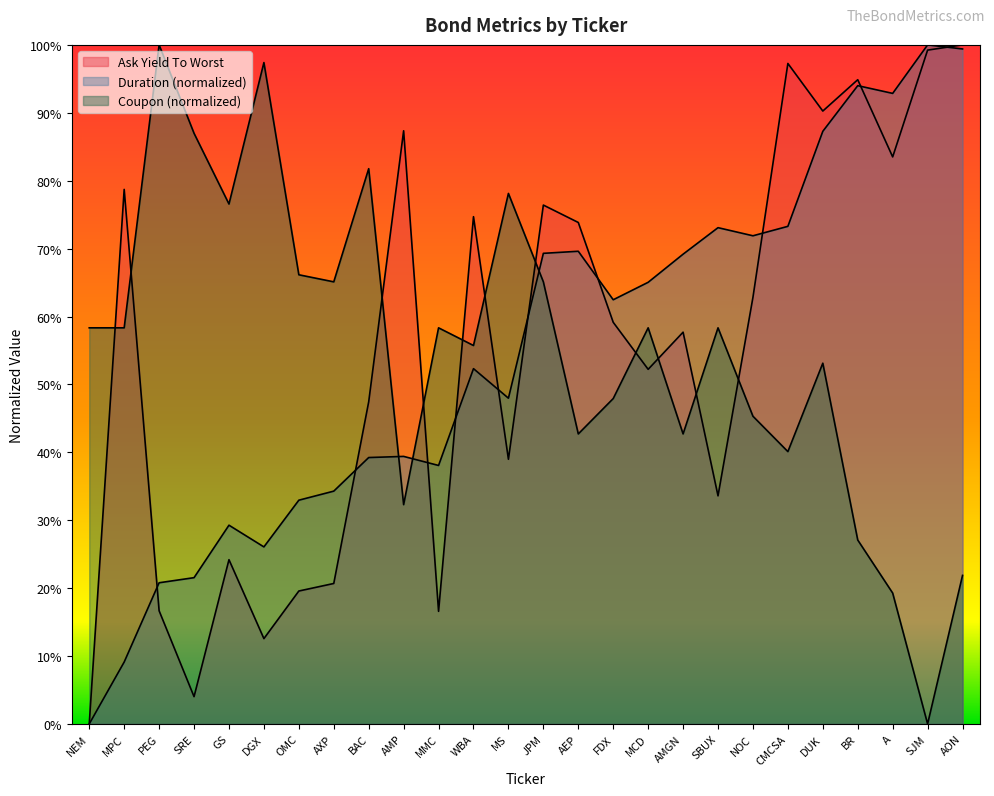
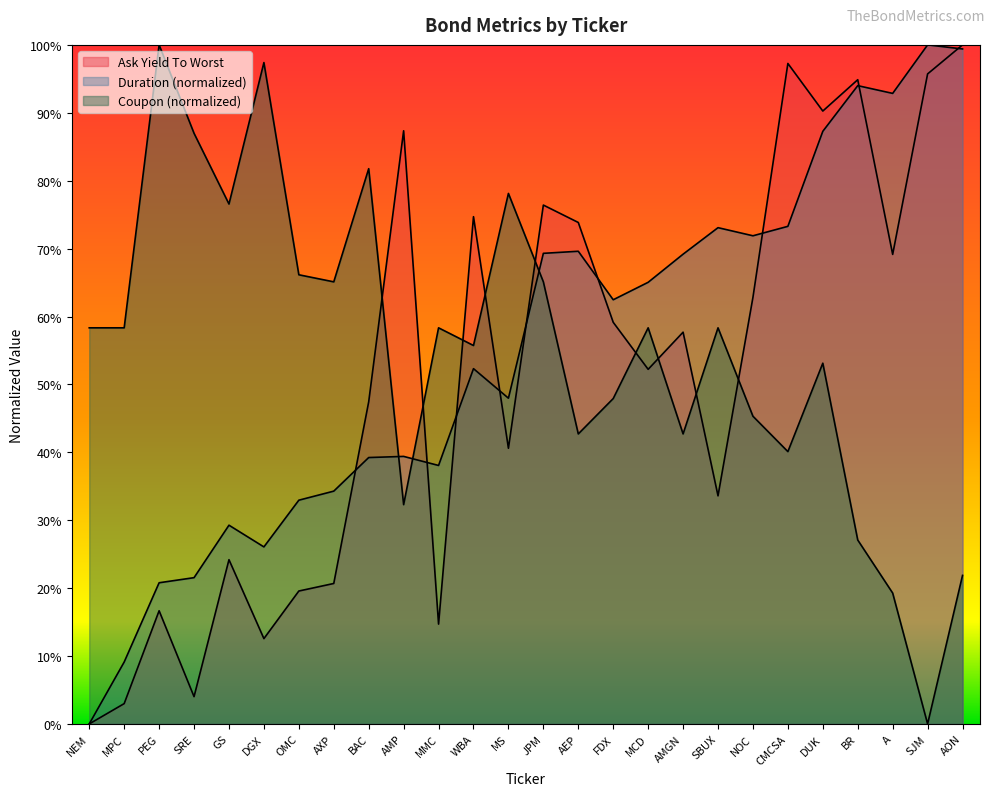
Ask Yield To Worst, MPC: 79% -> 3%
Ask Yield To Worst, MMC: 17% -> 15%
Ask Yield To Worst, MS: 39% -> 41%
Ask Yield To Worst, A: 84% -> 69%
Ask Yield To Worst, SJM: 99% -> 96%
